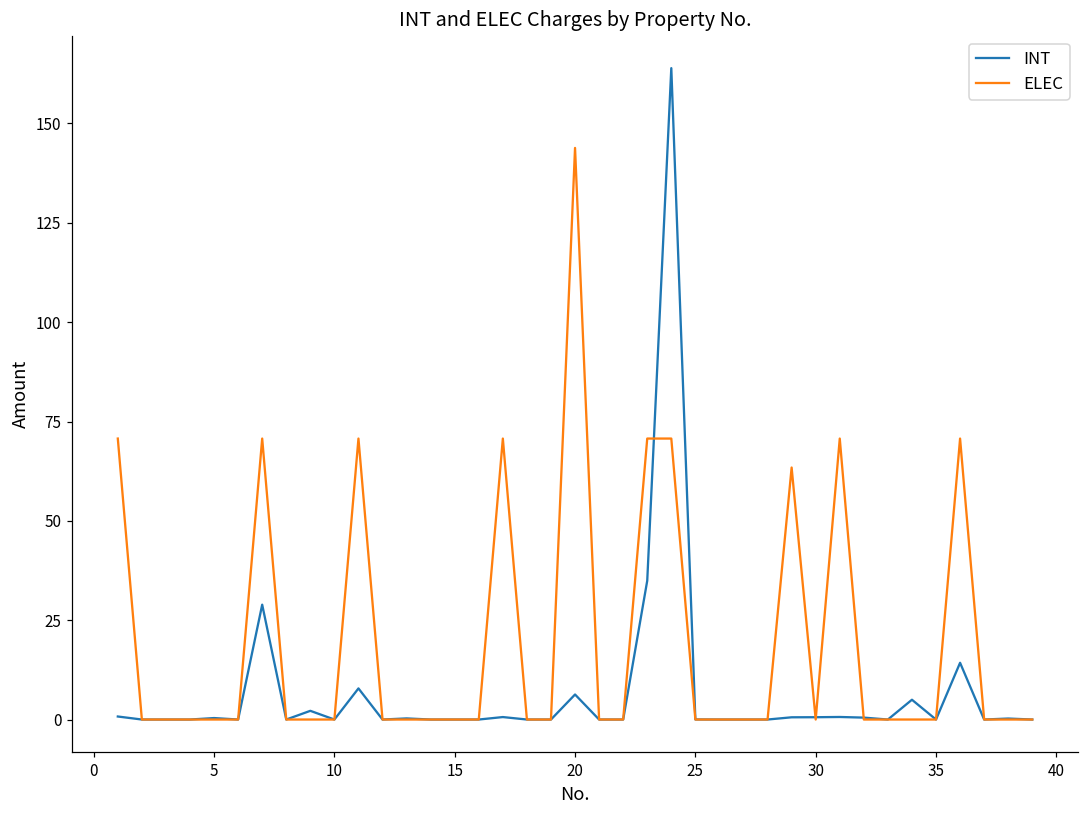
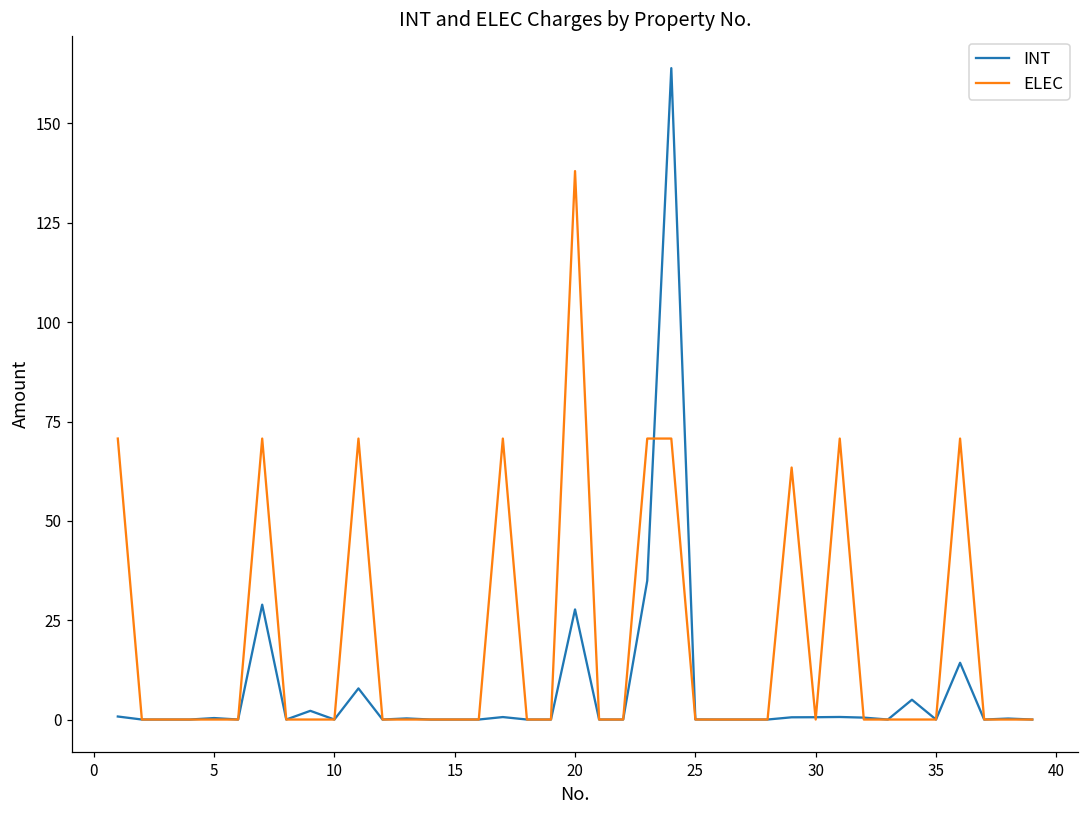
INT, 20: 6 -> 28
ELEC, 20: 144 -> 138
